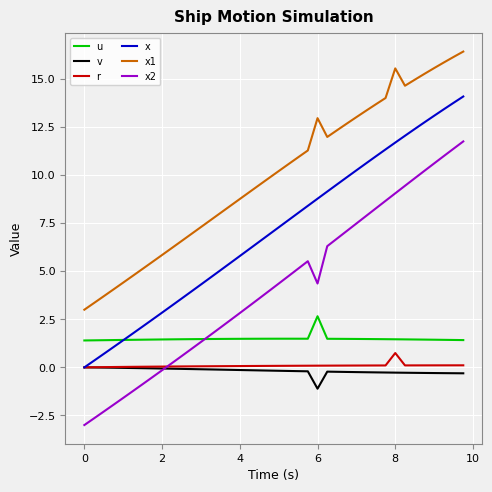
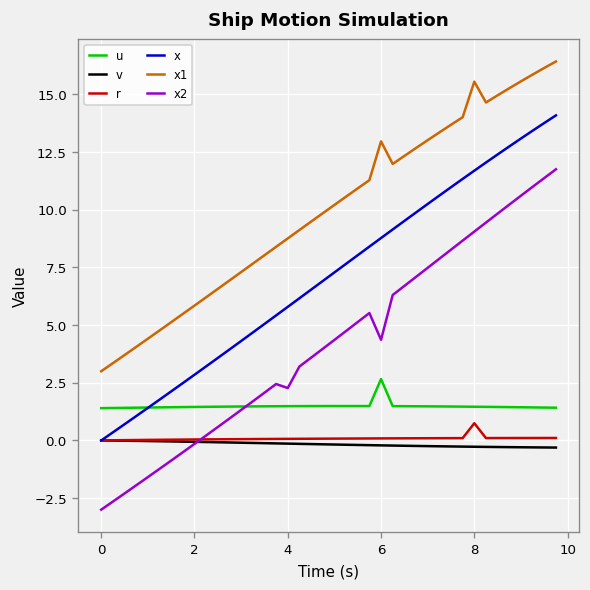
x2, 4: 2.8 -> 2.3
v, 6: -1.1 -> -0.2
